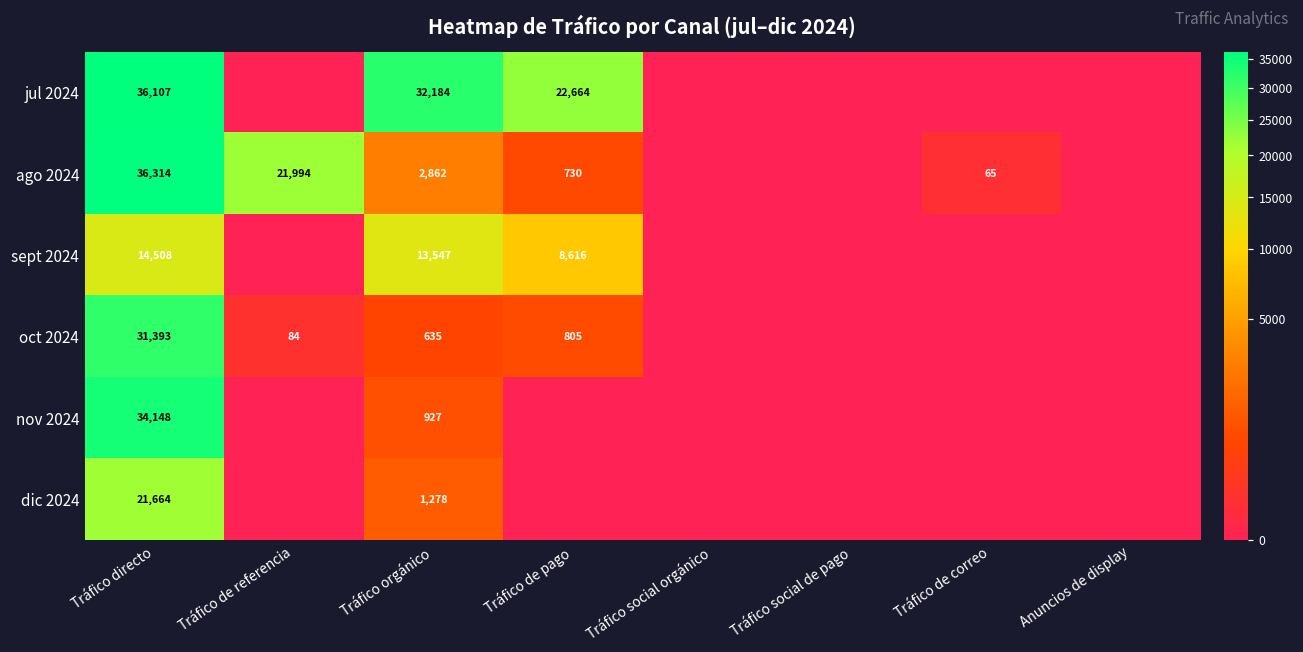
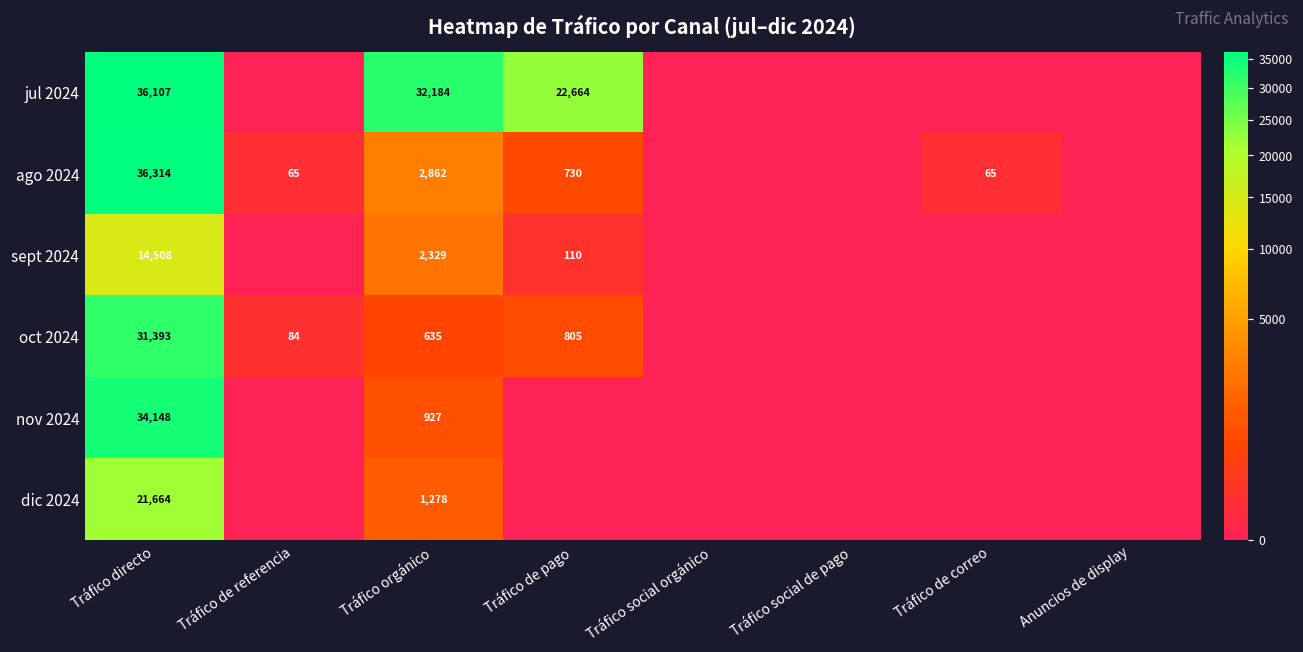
ago 2024, Tráfico de referencia: 21,994 -> 65
sept 2024, Tráfico orgánico: 13,547 -> 2,329
sept 2024, Tráfico de pago: 8,616 -> 110
